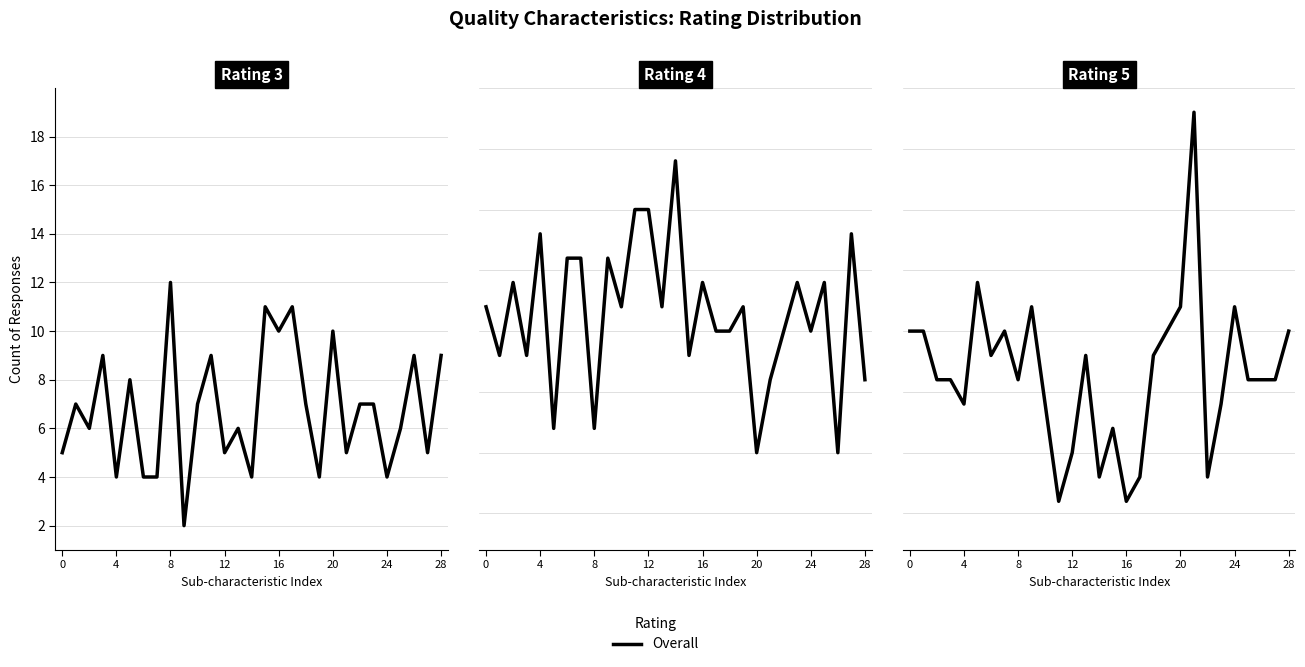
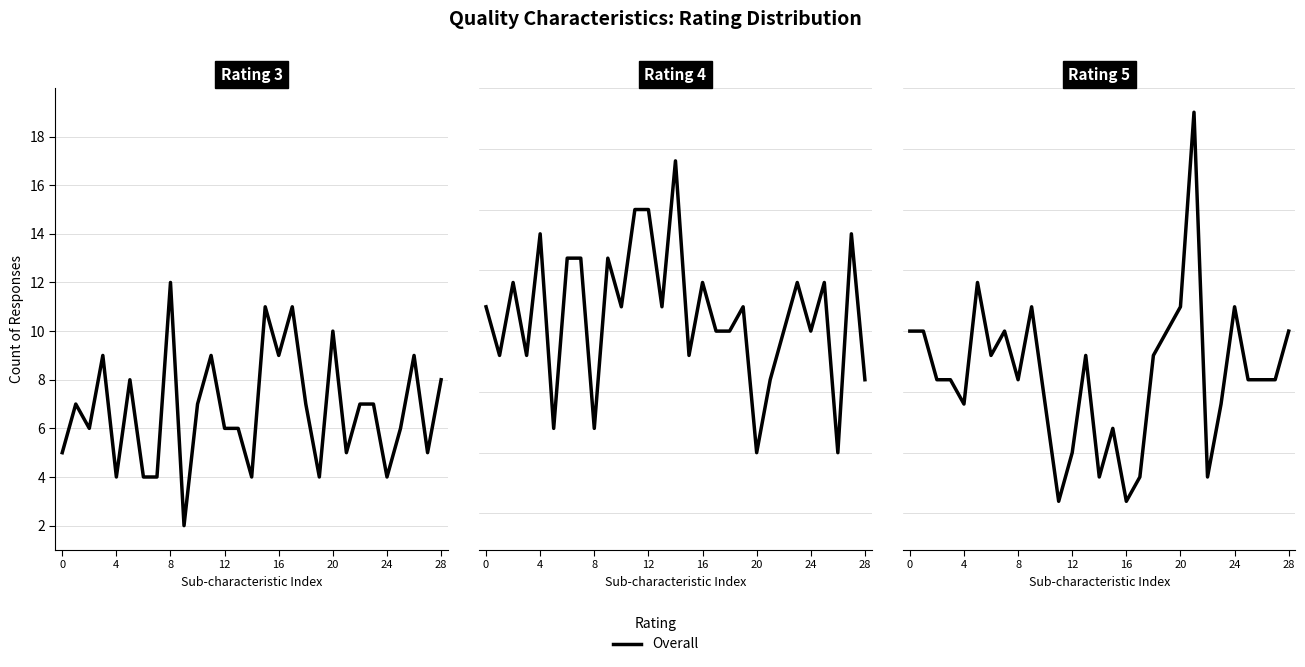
Rating 3, 12: 5 -> 6
Rating 3, 16: 10 -> 9
Rating 3, 28: 9 -> 8
